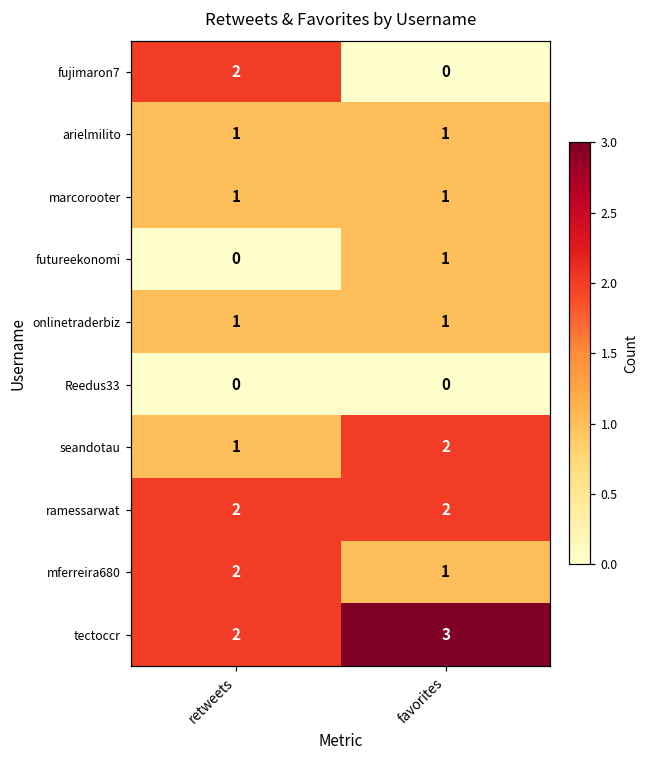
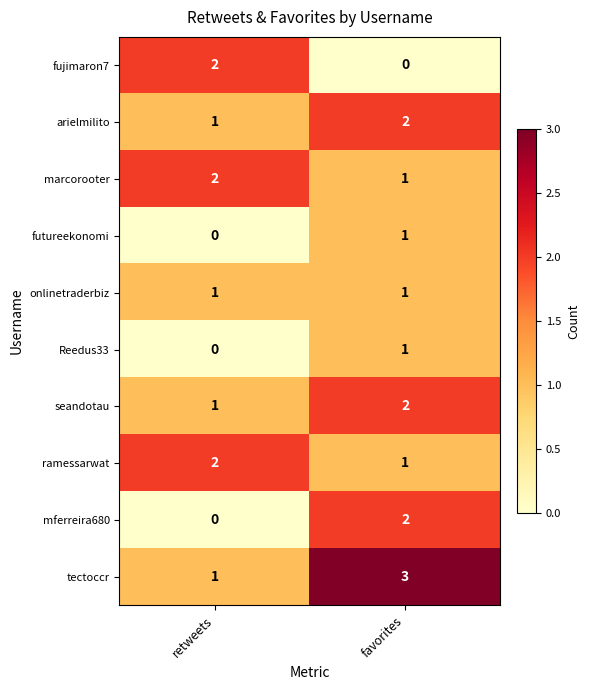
arielmilito, favorites: 1 -> 2
marcorooter, retweets: 1 -> 2
Reedus33, favorites: 0 -> 1
ramessarwat, favorites: 2 -> 1
mferreira680, retweets: 2 -> 0
mferreira680, favorites: 1 -> 2
tectoccr, retweets: 2 -> 1
